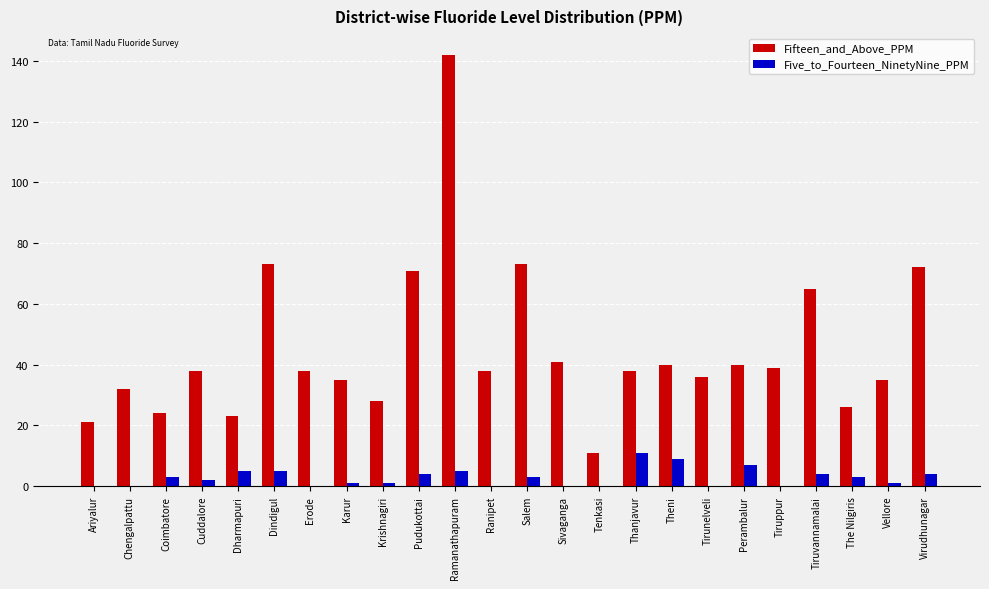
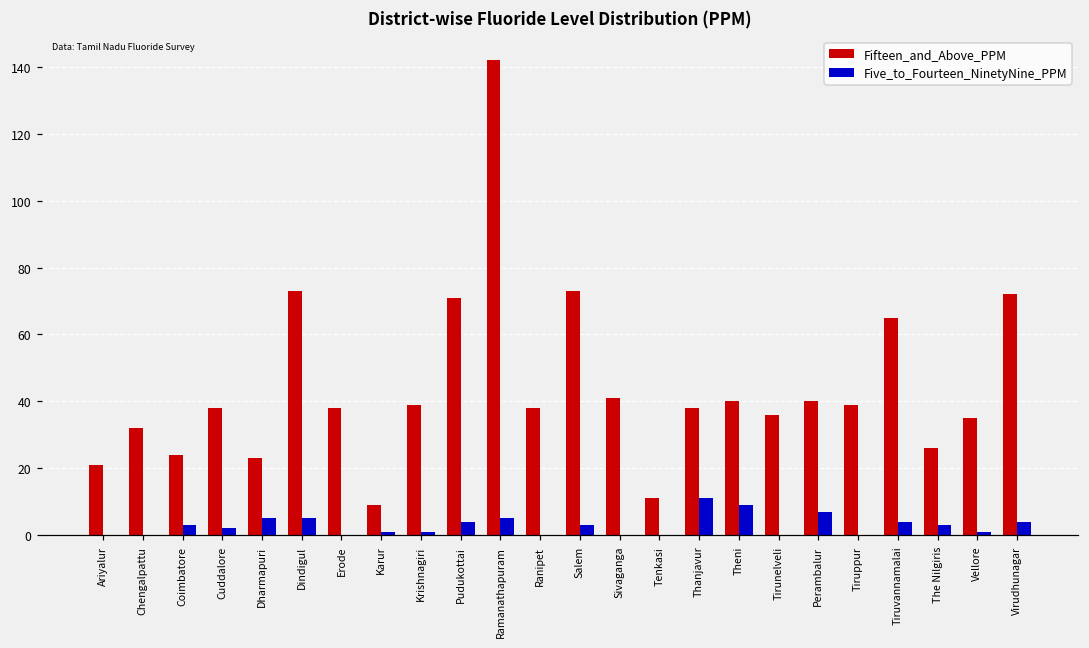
Fifteen_and_Above_PPM, Karur: 35 -> 9
Fifteen_and_Above_PPM, Krishnagiri: 28 -> 39
